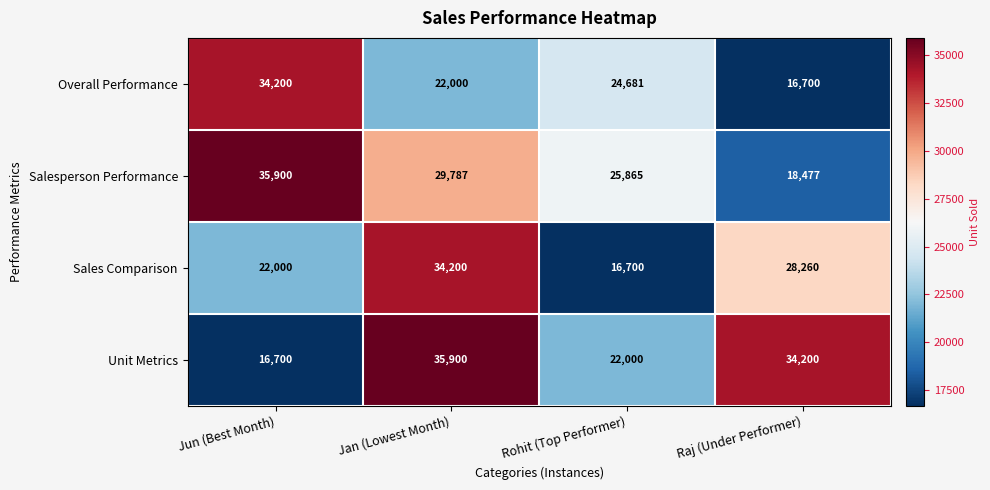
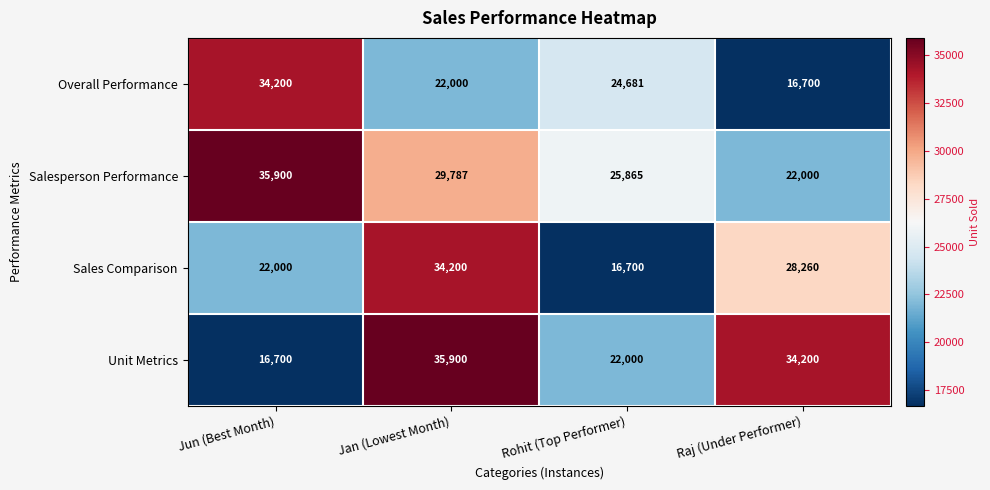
Salesperson Performance, Raj (Under Performer): 18,477 -> 22,000
